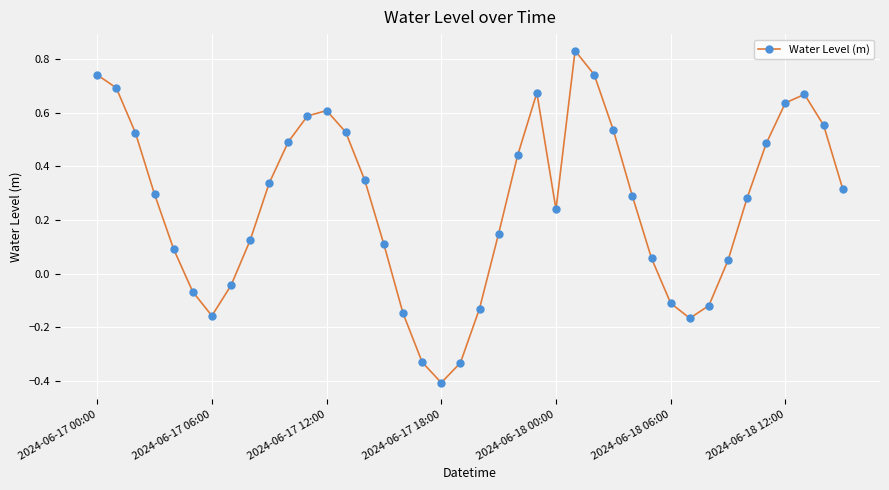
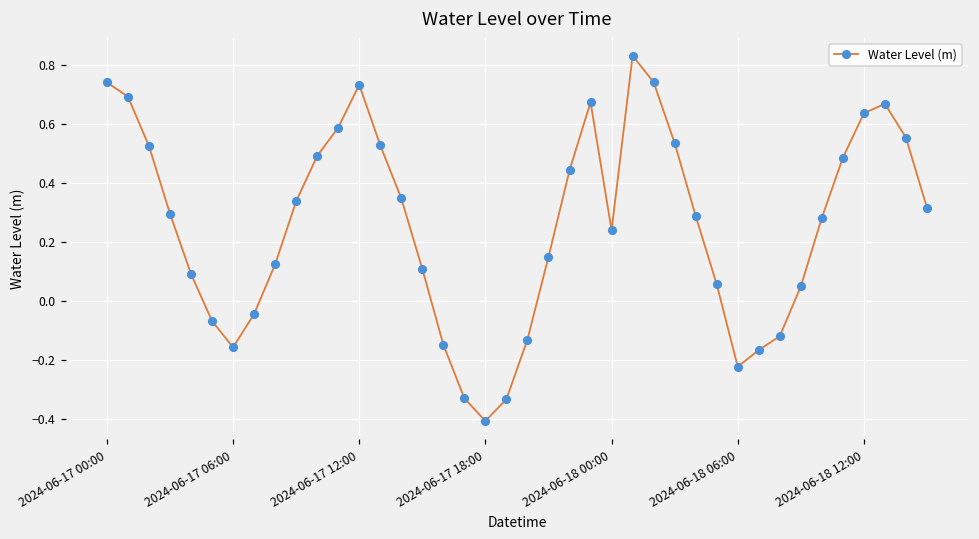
2024-06-17 12:00: 0.61 -> 0.73
2024-06-18 06:00: -0.11 -> -0.22
